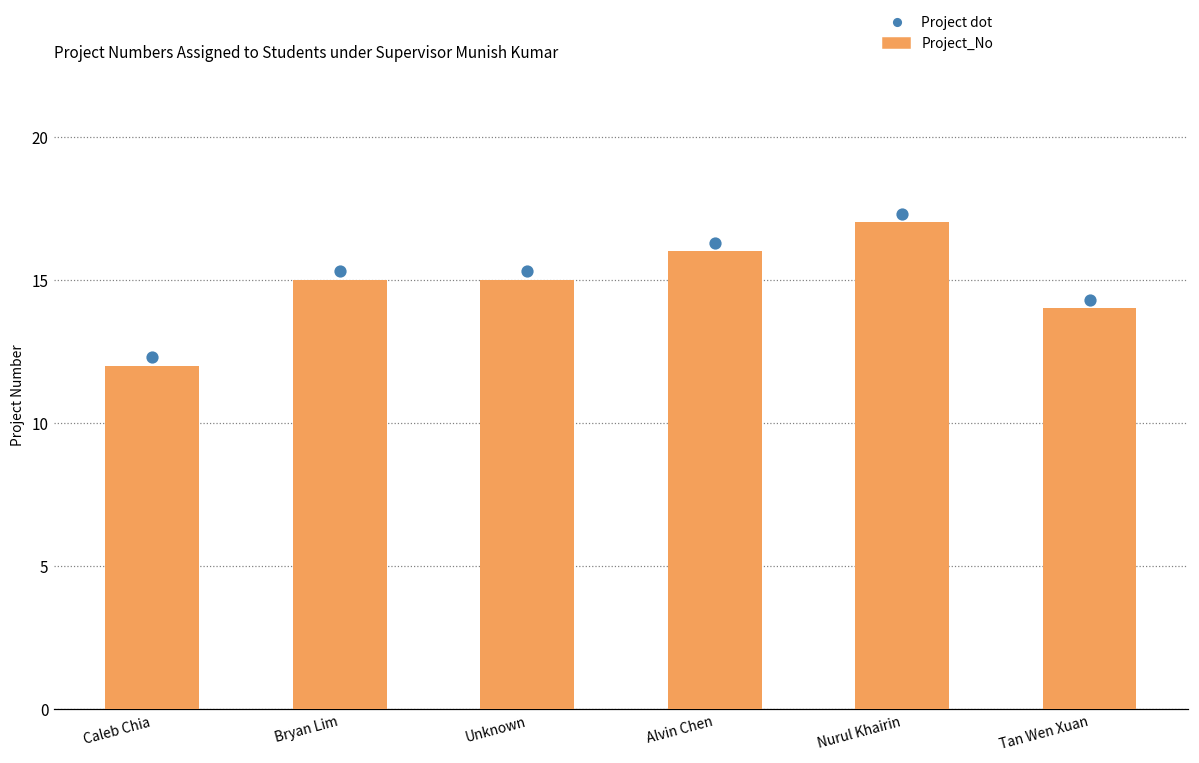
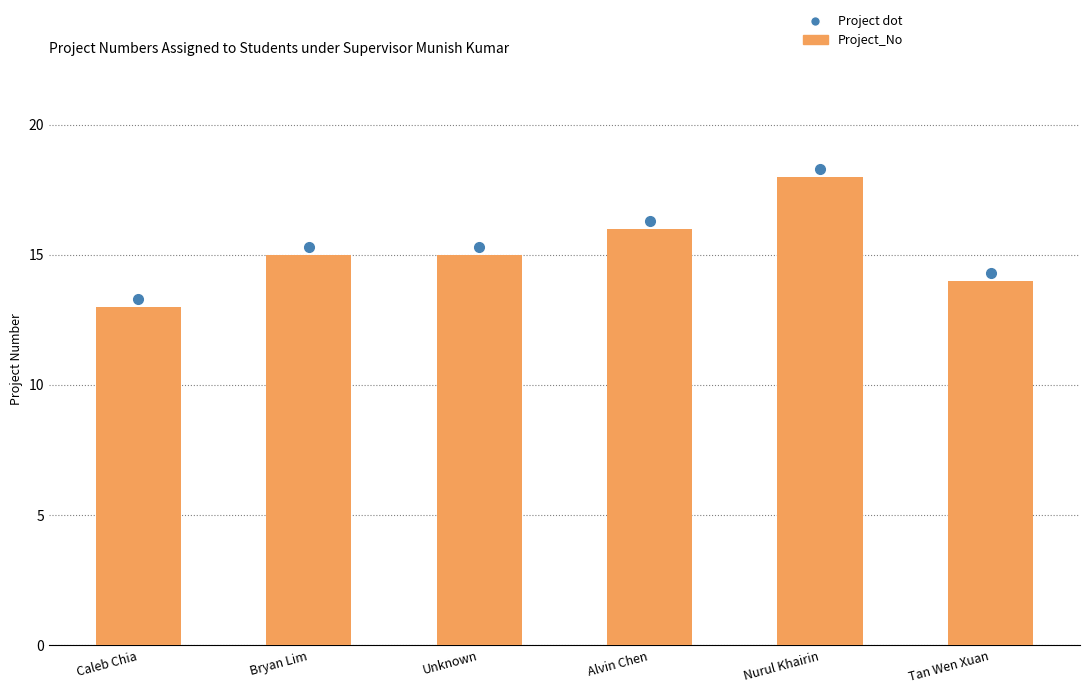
Project_No, Caleb Chia: 12 -> 13
Project_No, Nurul Khairin: 17 -> 18
